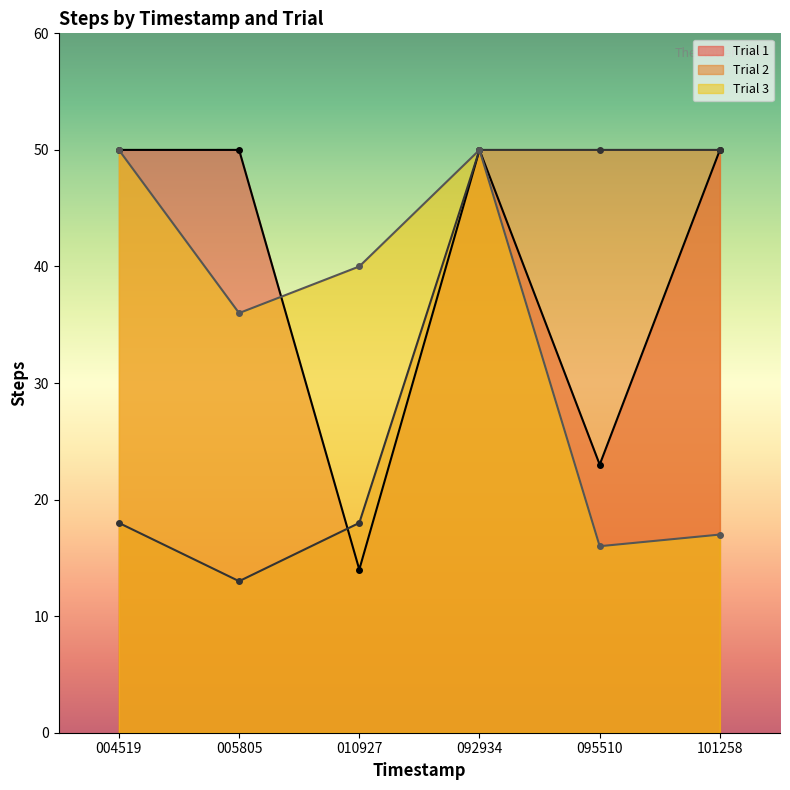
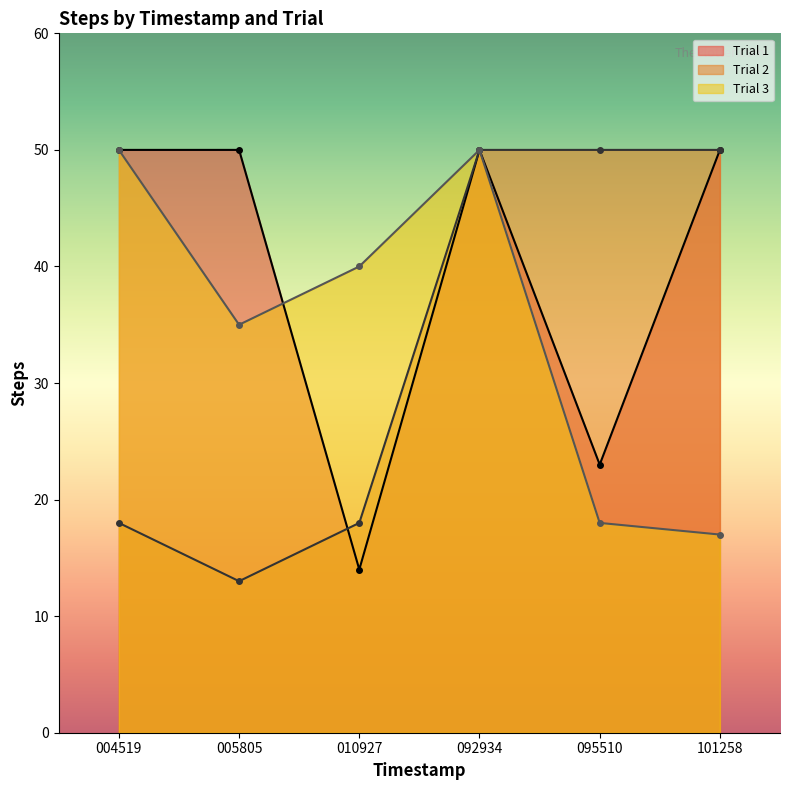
Trial 3, 005805: 36 -> 35
Trial 3, 095510: 16 -> 18
